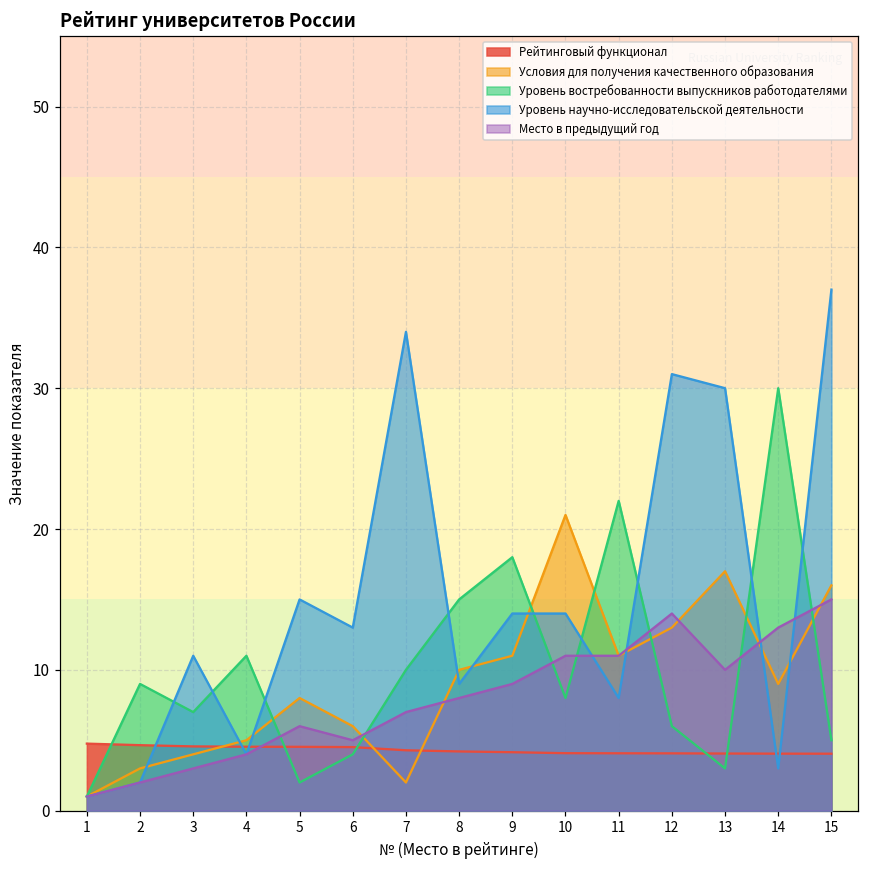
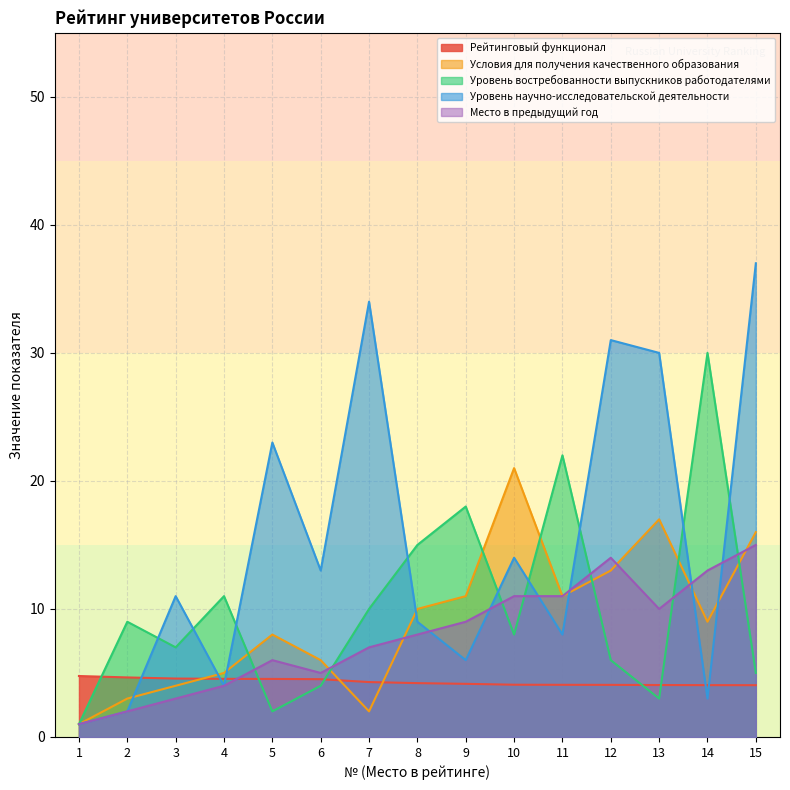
Уровень научно-исследовательской деятельности, 5: 15 -> 23
Уровень научно-исследовательской деятельности, 9: 14 -> 6
